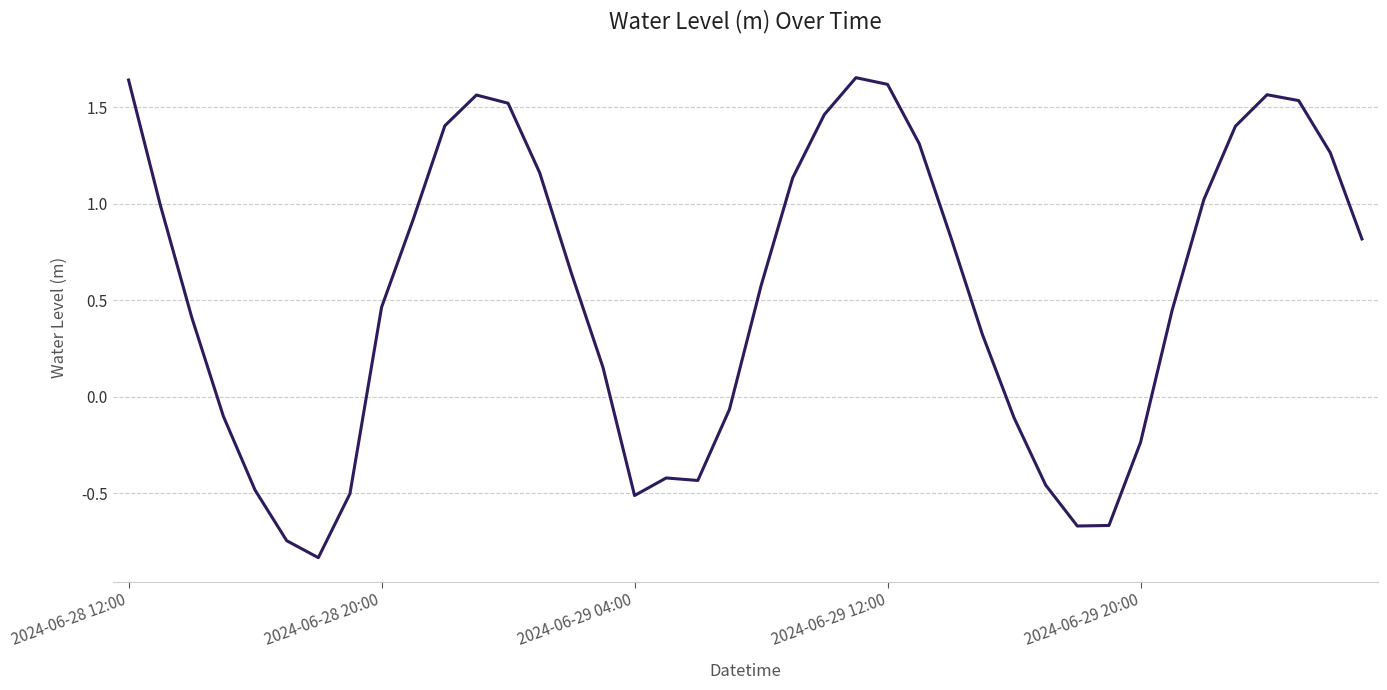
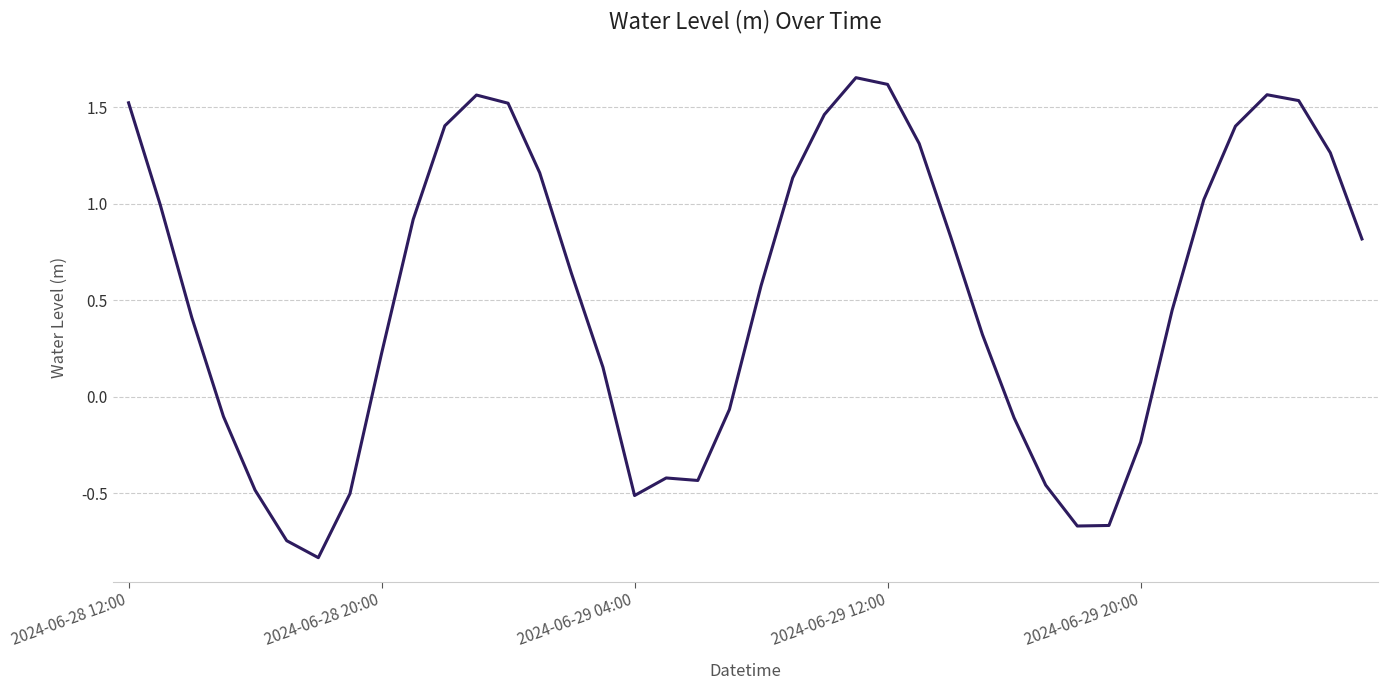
2024-06-28 12:00: 1.64 -> 1.52
2024-06-28 20:00: 0.46 -> 0.22
